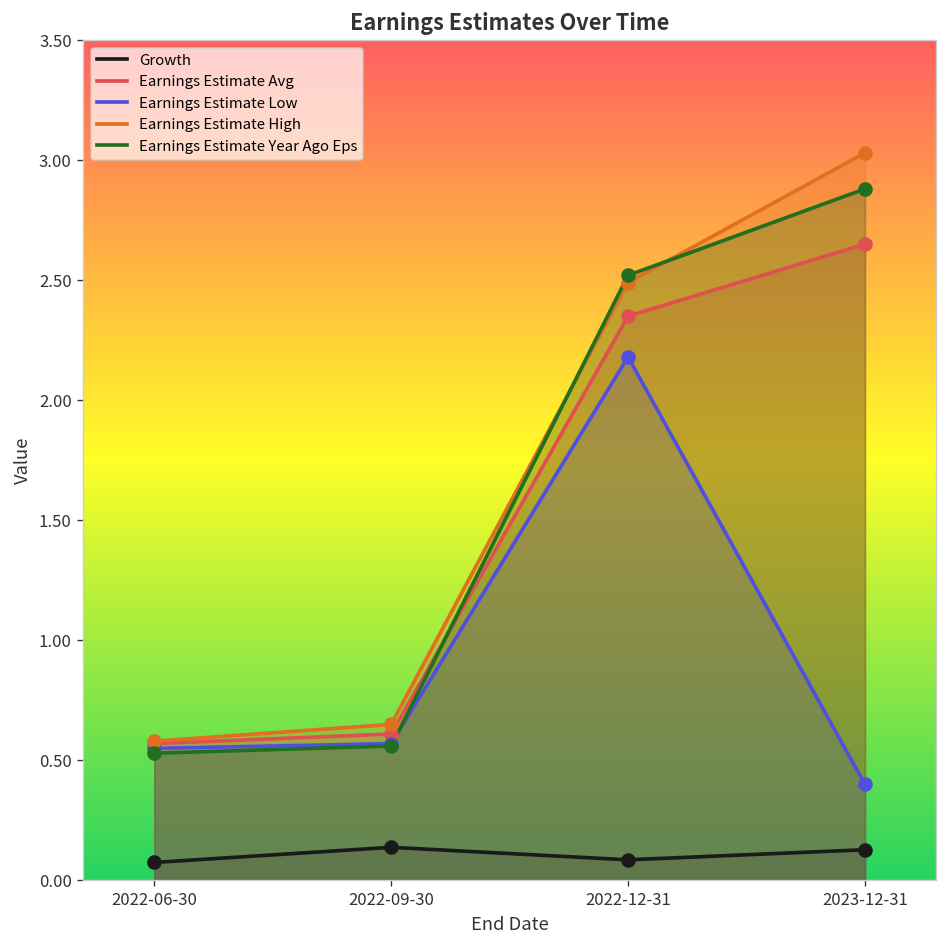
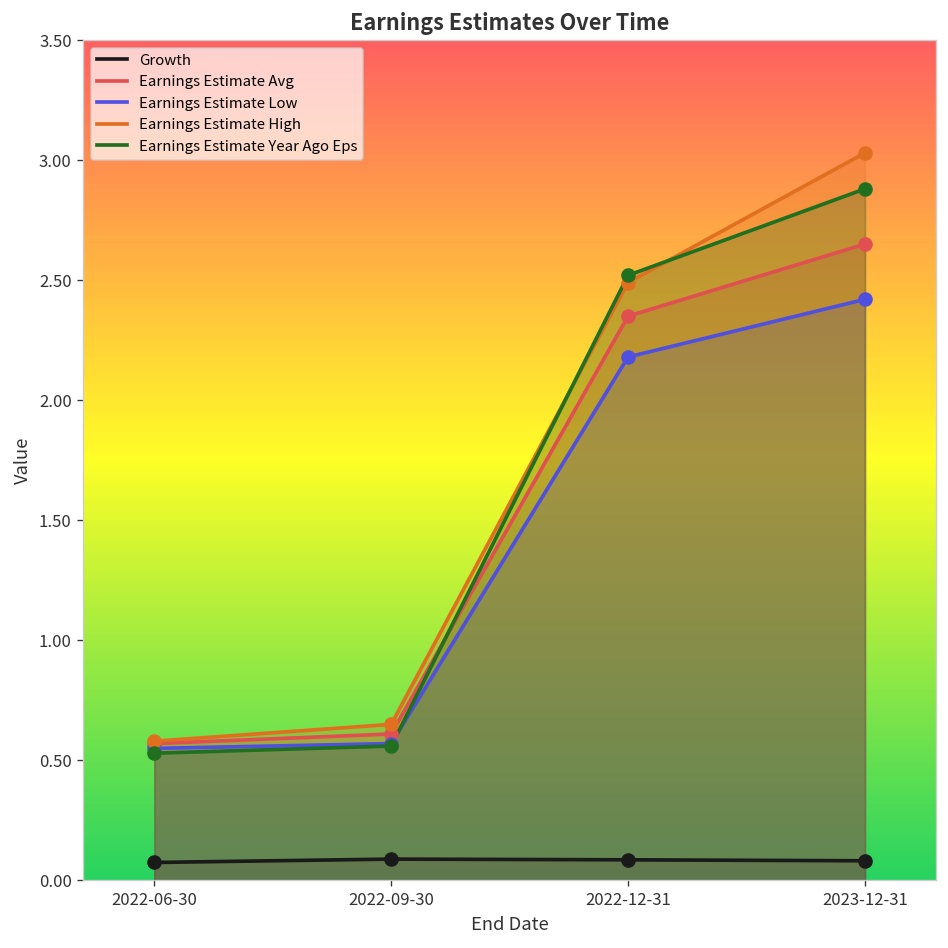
Growth, 2022-09-30: 0.14 -> 0.09
Growth, 2023-12-31: 0.13 -> 0.08
Earnings Estimate Low, 2023-12-31: 0.40 -> 2.42
